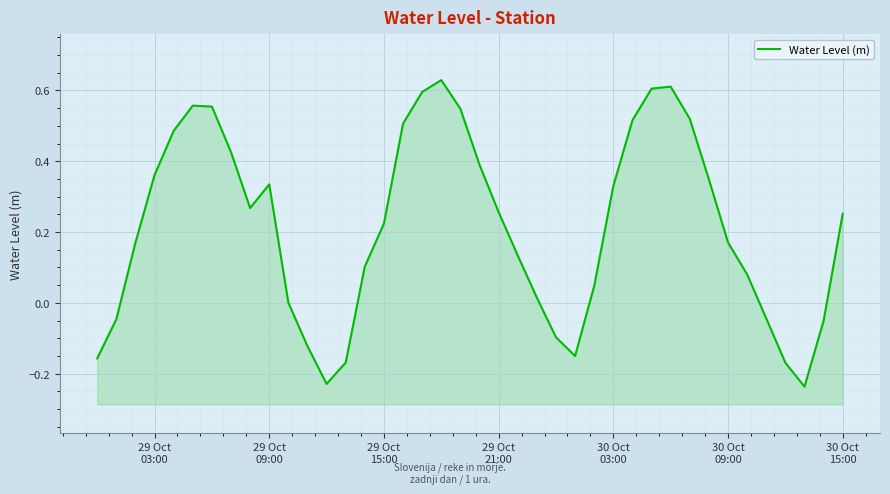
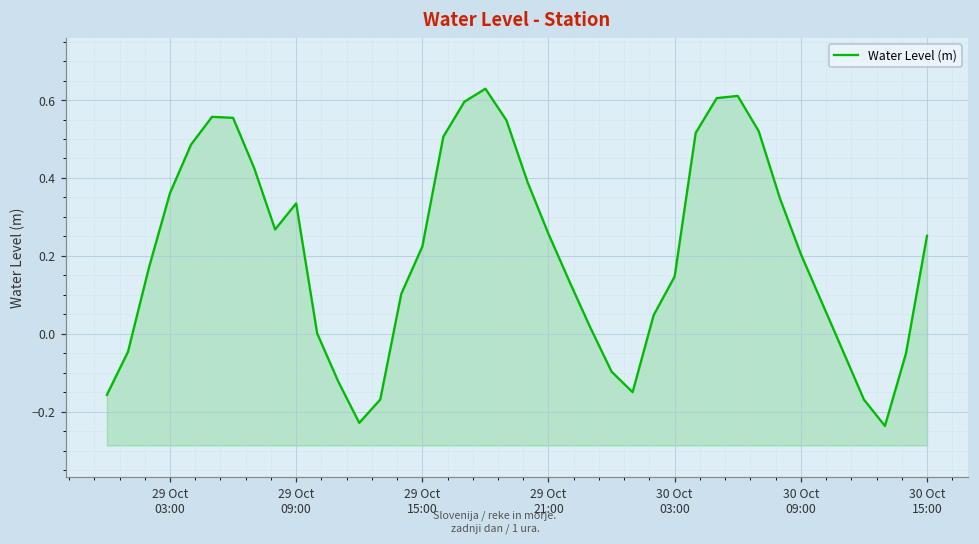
30 Oct 03:00: 0.33 -> 0.15
30 Oct 09:00: 0.17 -> 0.20
